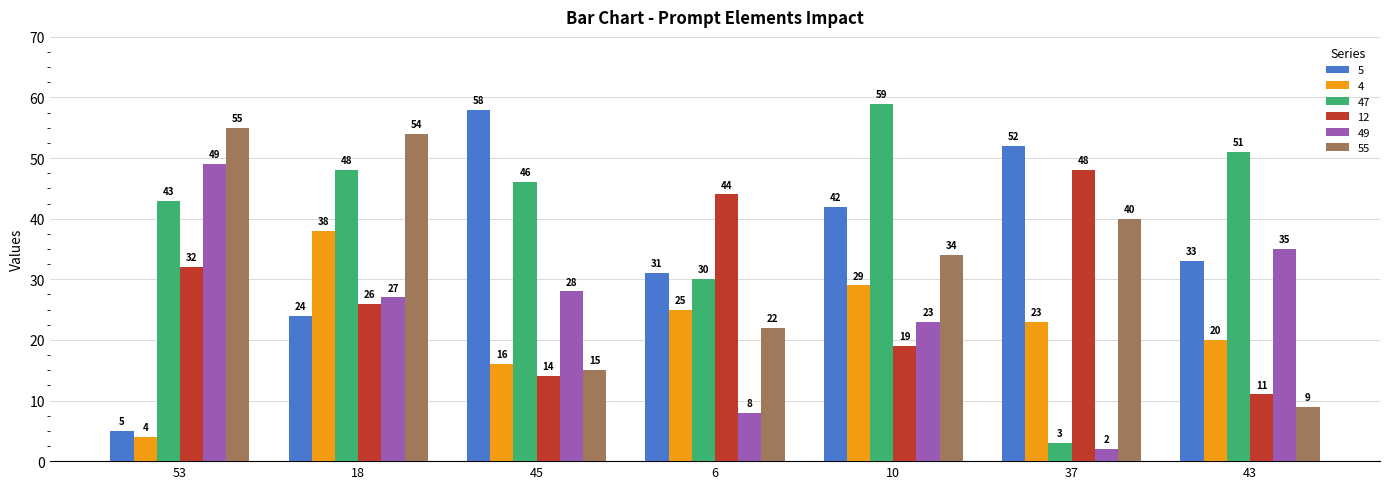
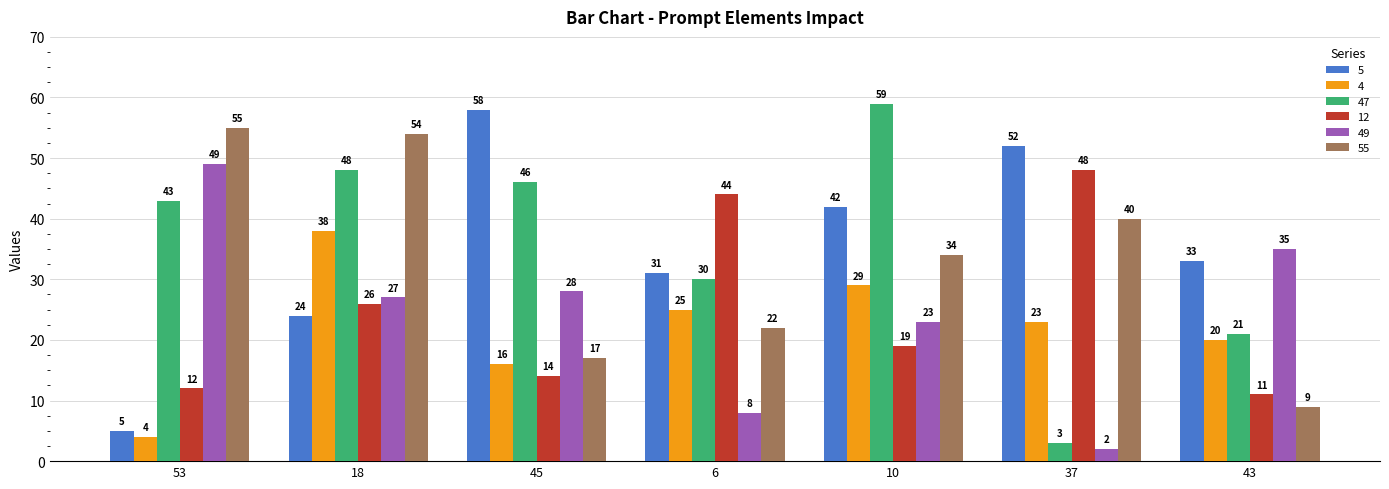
12, 53: 32 -> 12
55, 45: 15 -> 17
47, 43: 51 -> 21
